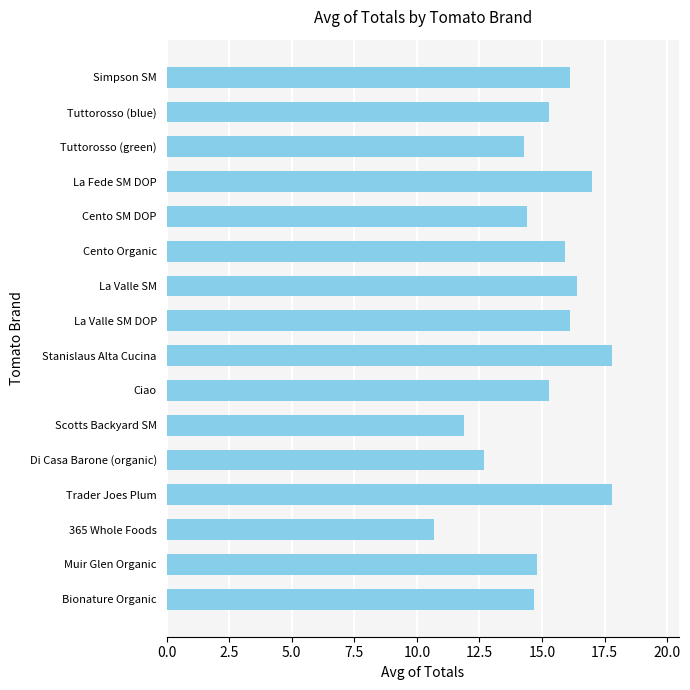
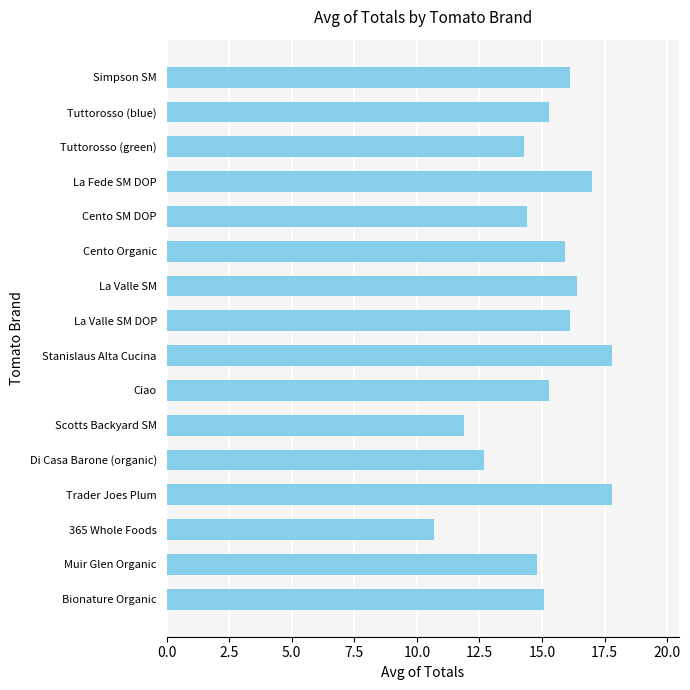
Bionature Organic: 14.7 -> 15.1
